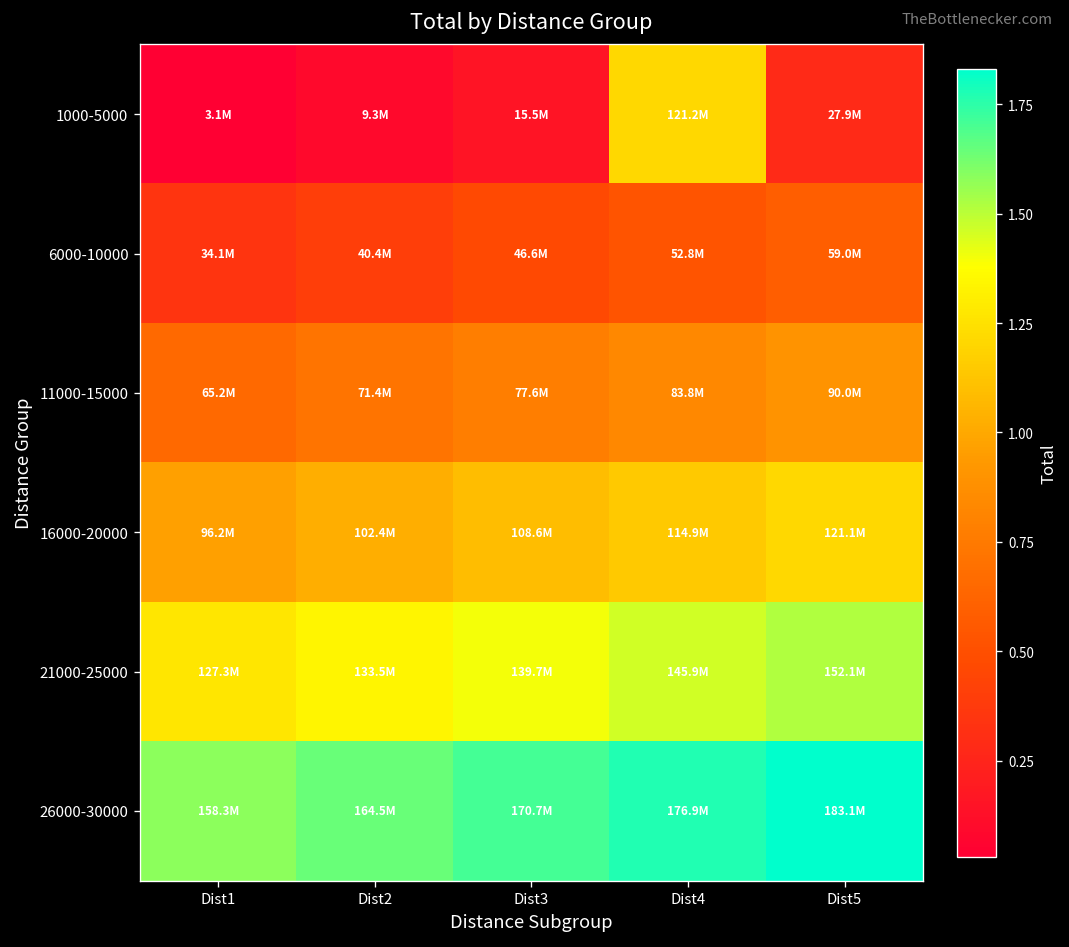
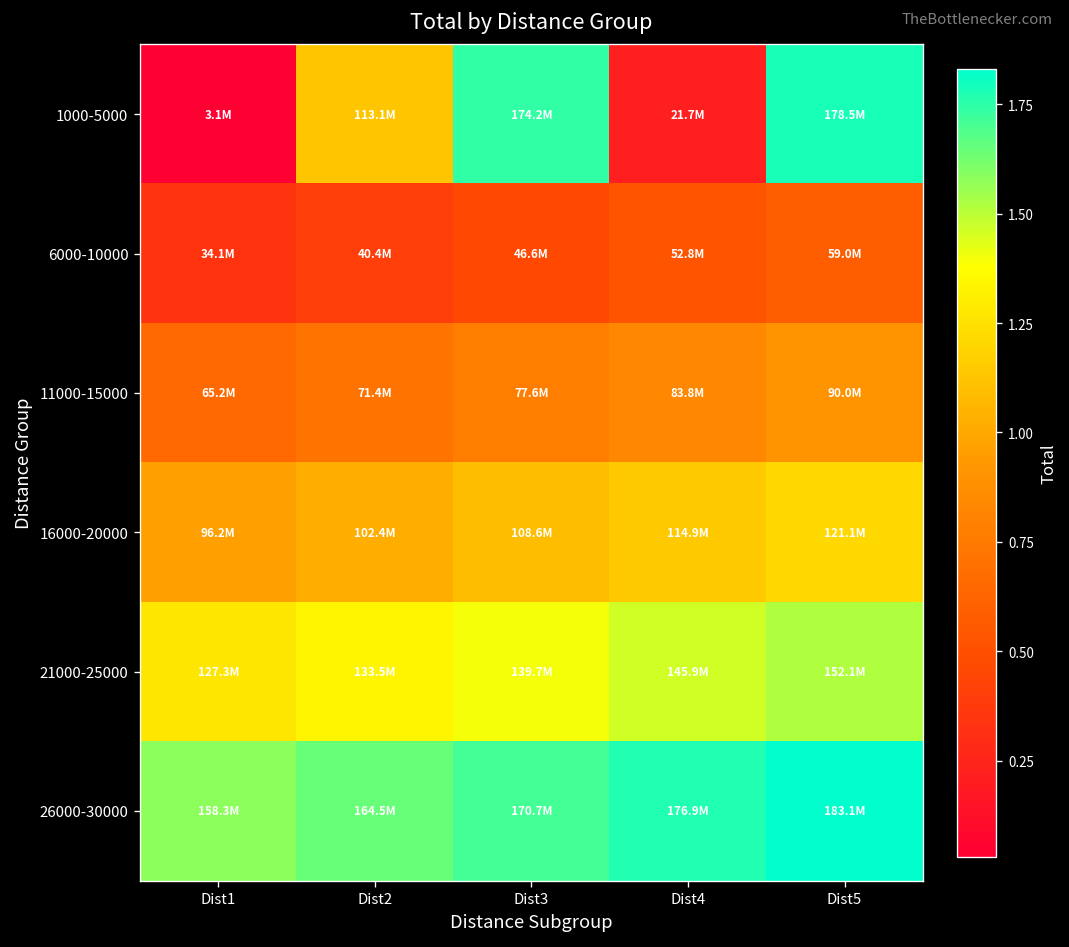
1000-5000, Dist2: 9.3M -> 113.1M
1000-5000, Dist3: 15.5M -> 174.2M
1000-5000, Dist4: 121.2M -> 21.7M
1000-5000, Dist5: 27.9M -> 178.5M
